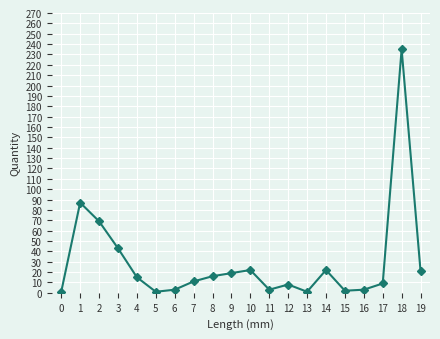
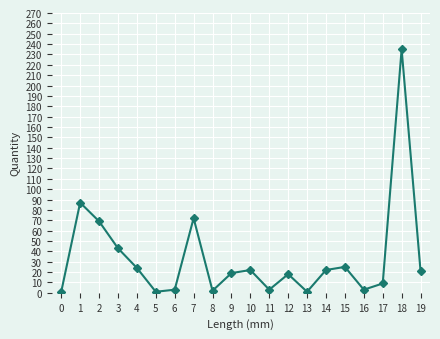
4: 15 -> 24
7: 11 -> 72
8: 16 -> 2
12: 8 -> 18
15: 2 -> 25
